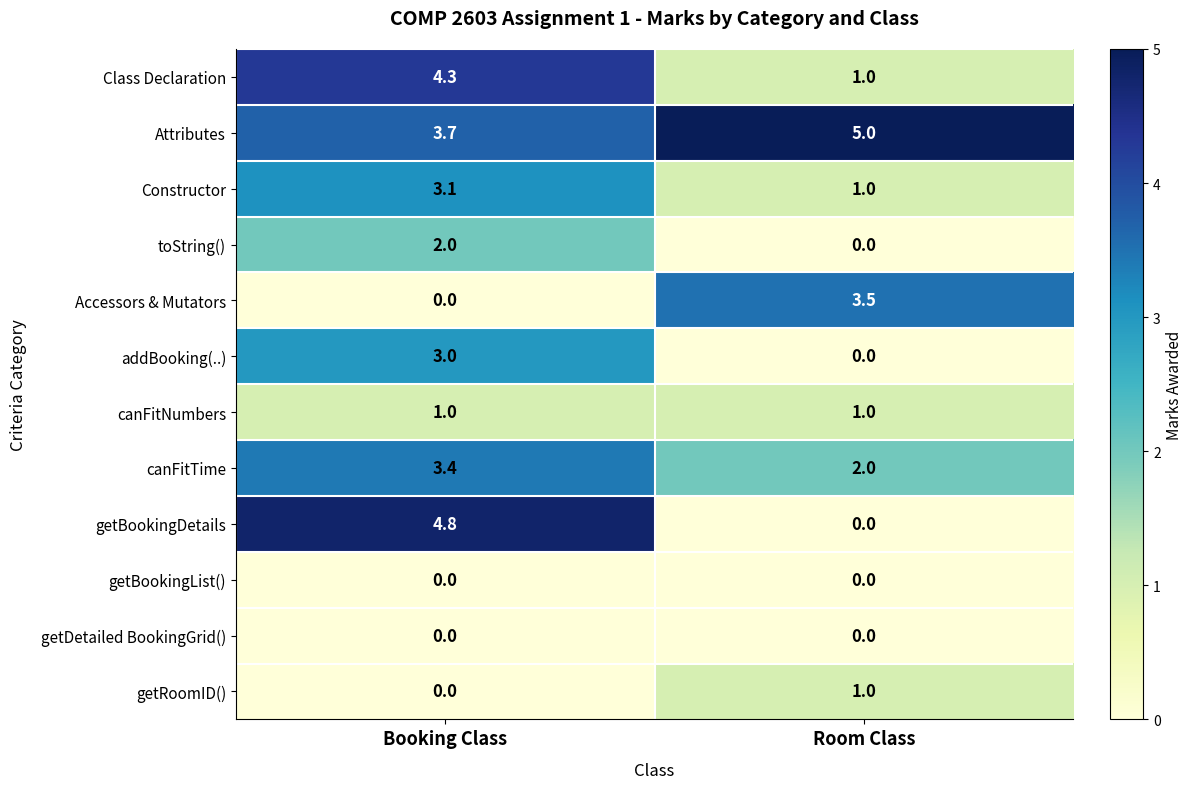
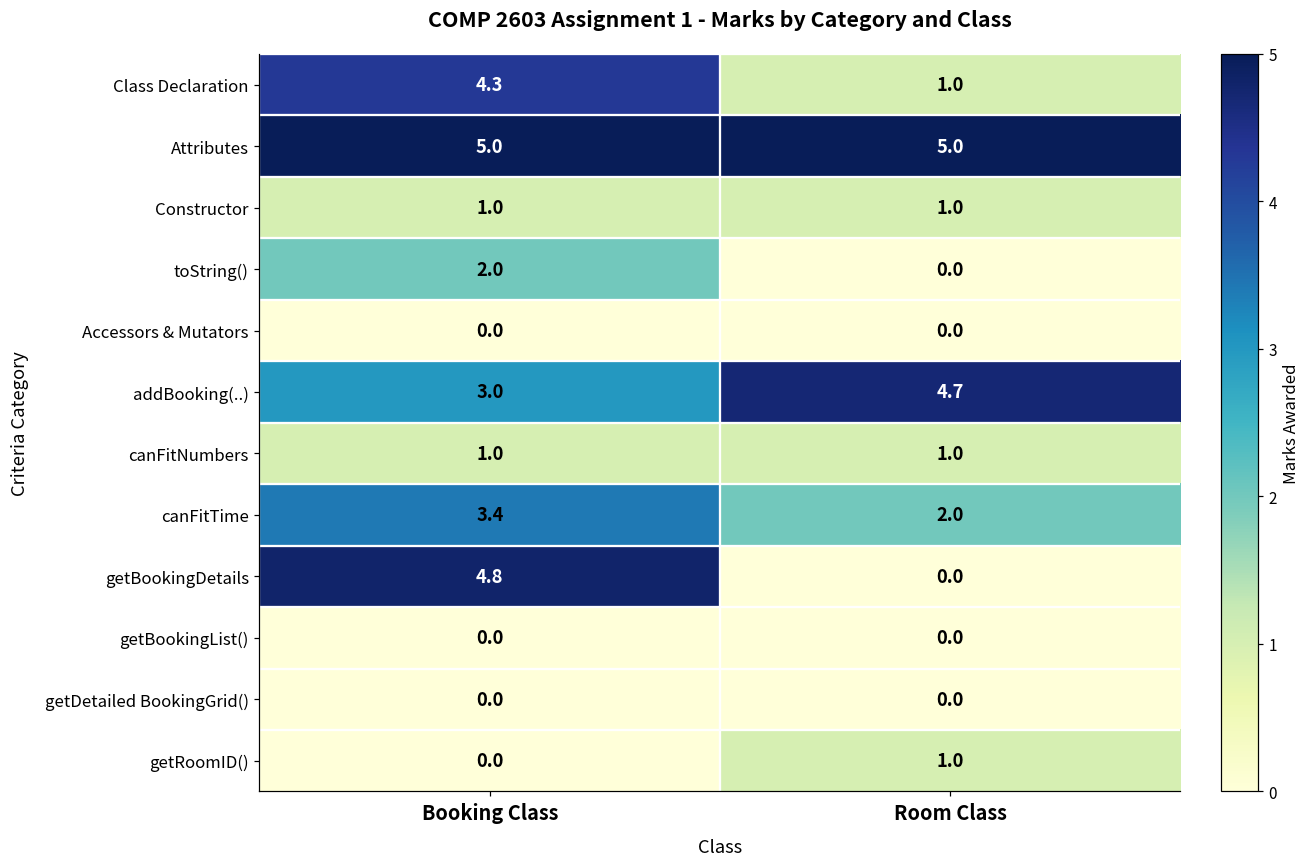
Attributes, Booking Class: 3.7 -> 5.0
Constructor, Booking Class: 3.1 -> 1.0
Accessors & Mutators, Room Class: 3.5 -> 0.0
addBooking(..), Room Class: 0.0 -> 4.7
